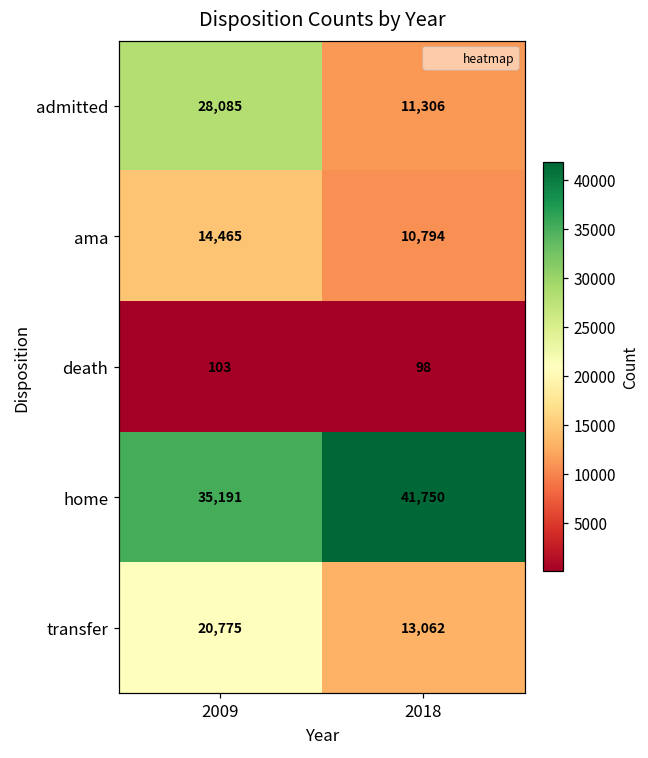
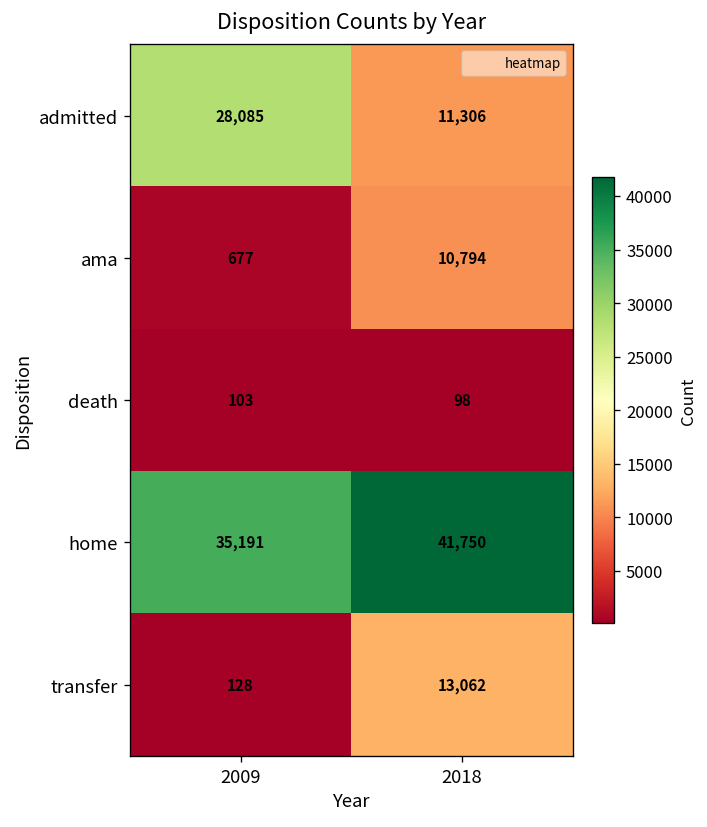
ama, 2009: 14,465 -> 677
transfer, 2009: 20,775 -> 128
